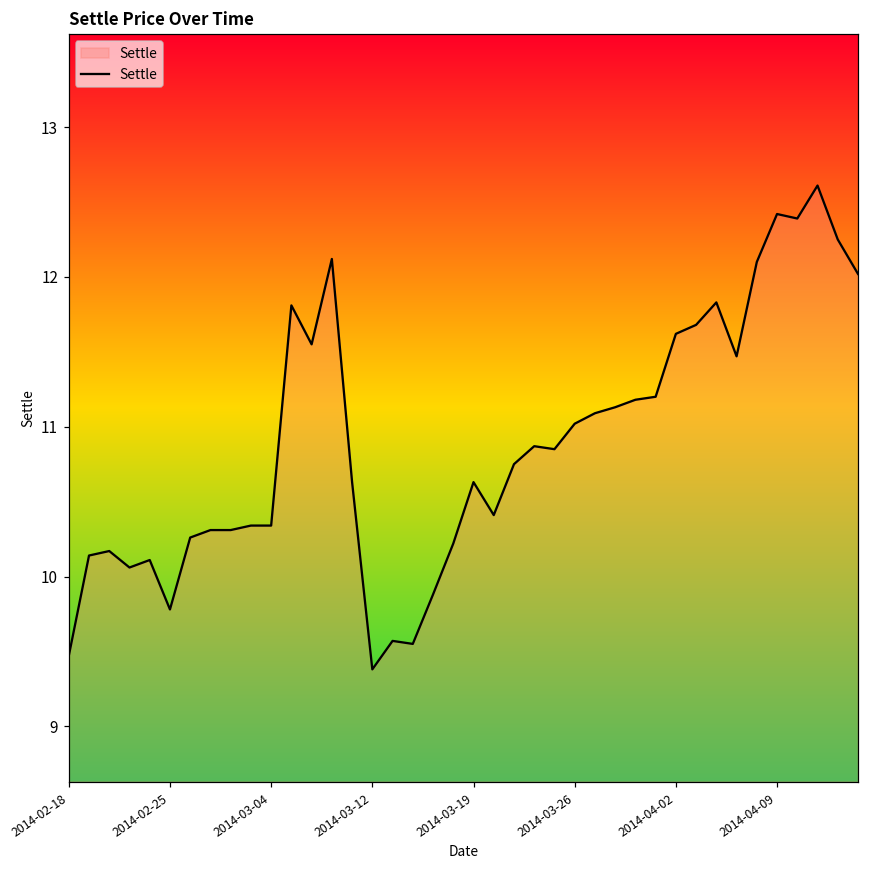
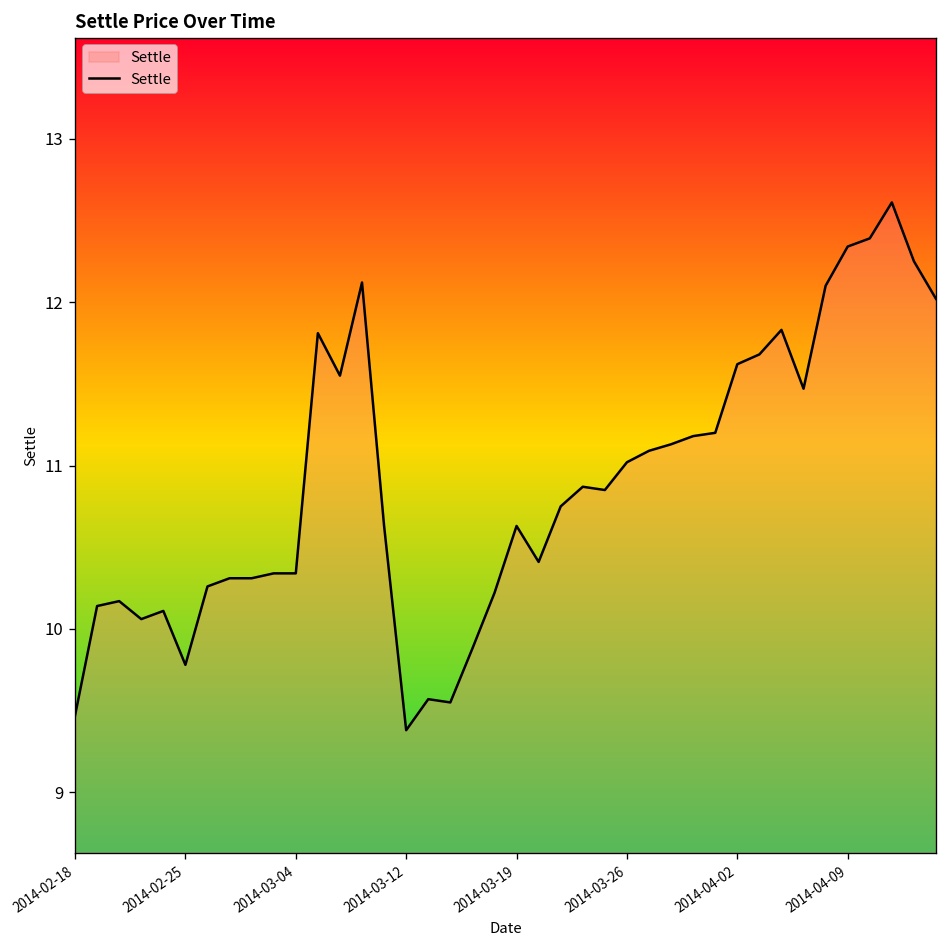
2014-04-09: 12.42 -> 12.34
